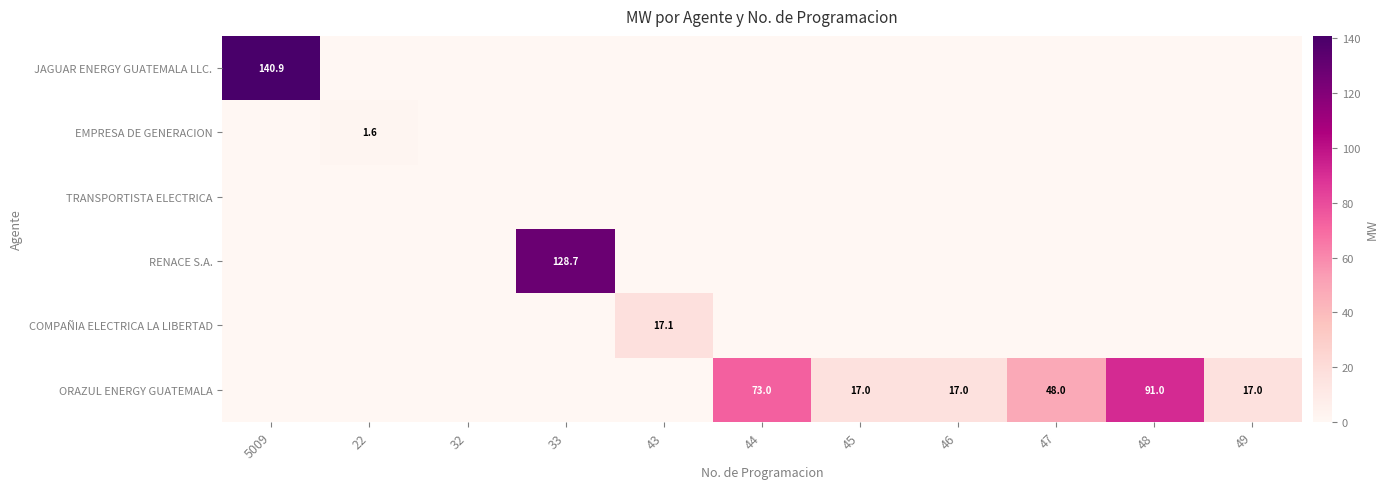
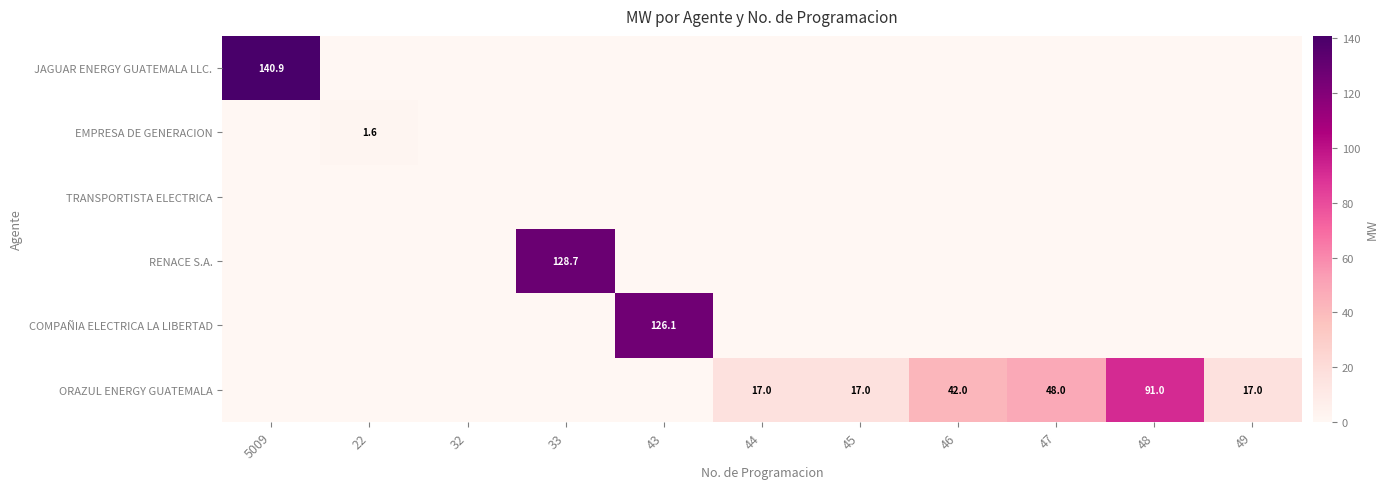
COMPAÑIA ELECTRICA LA LIBERTAD, 43: 17.1 -> 126.1
ORAZUL ENERGY GUATEMALA, 44: 73.0 -> 17.0
ORAZUL ENERGY GUATEMALA, 46: 17.0 -> 42.0
